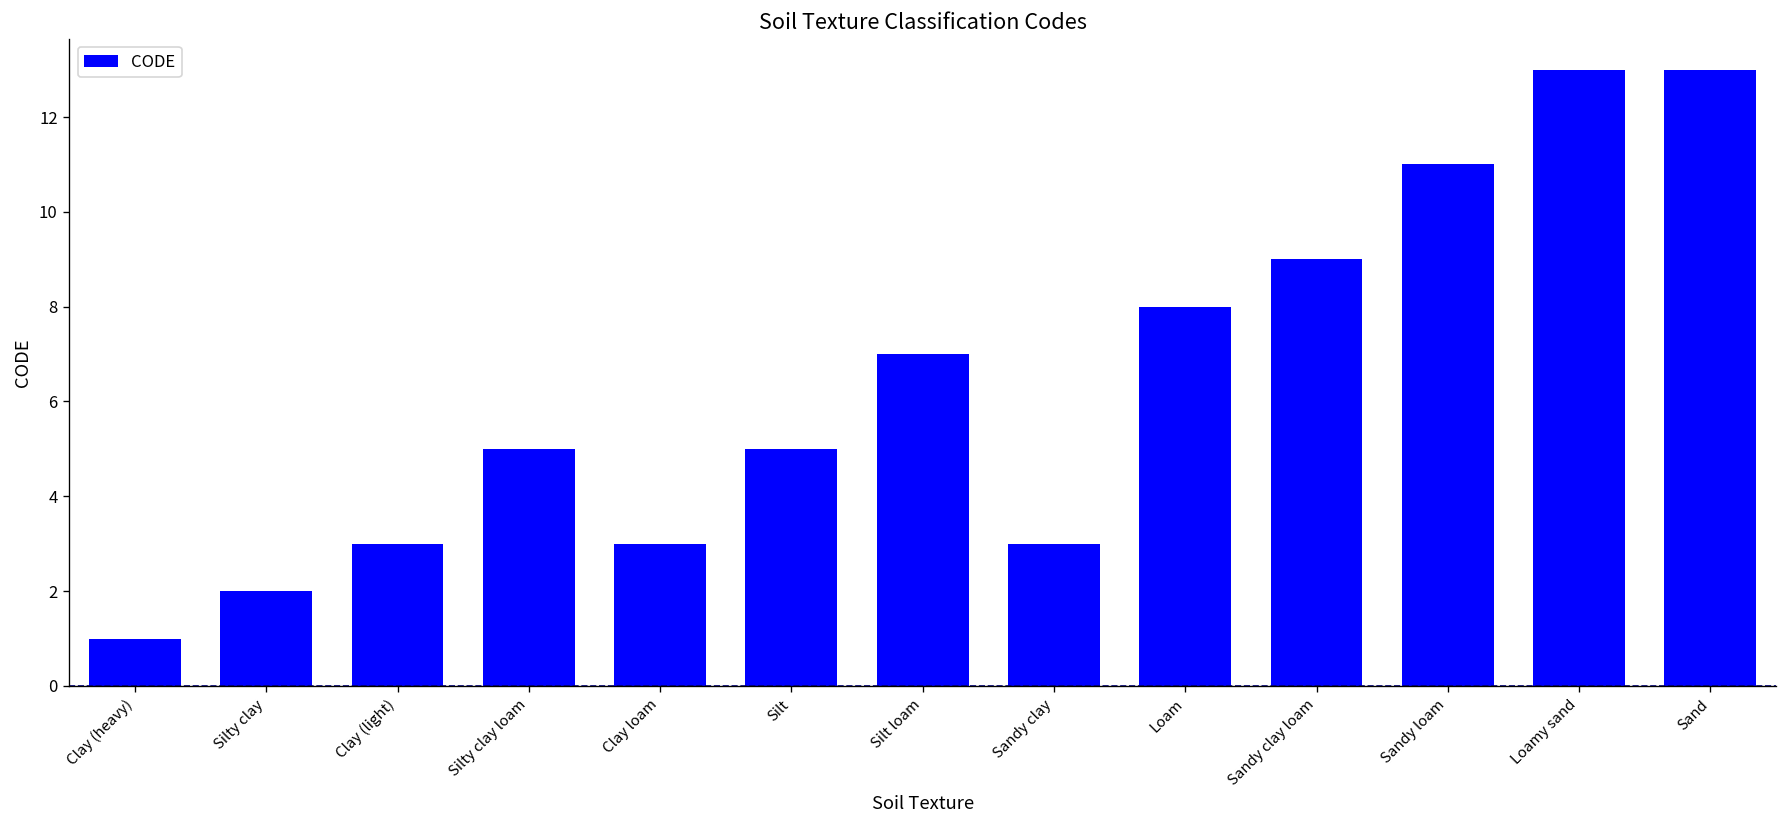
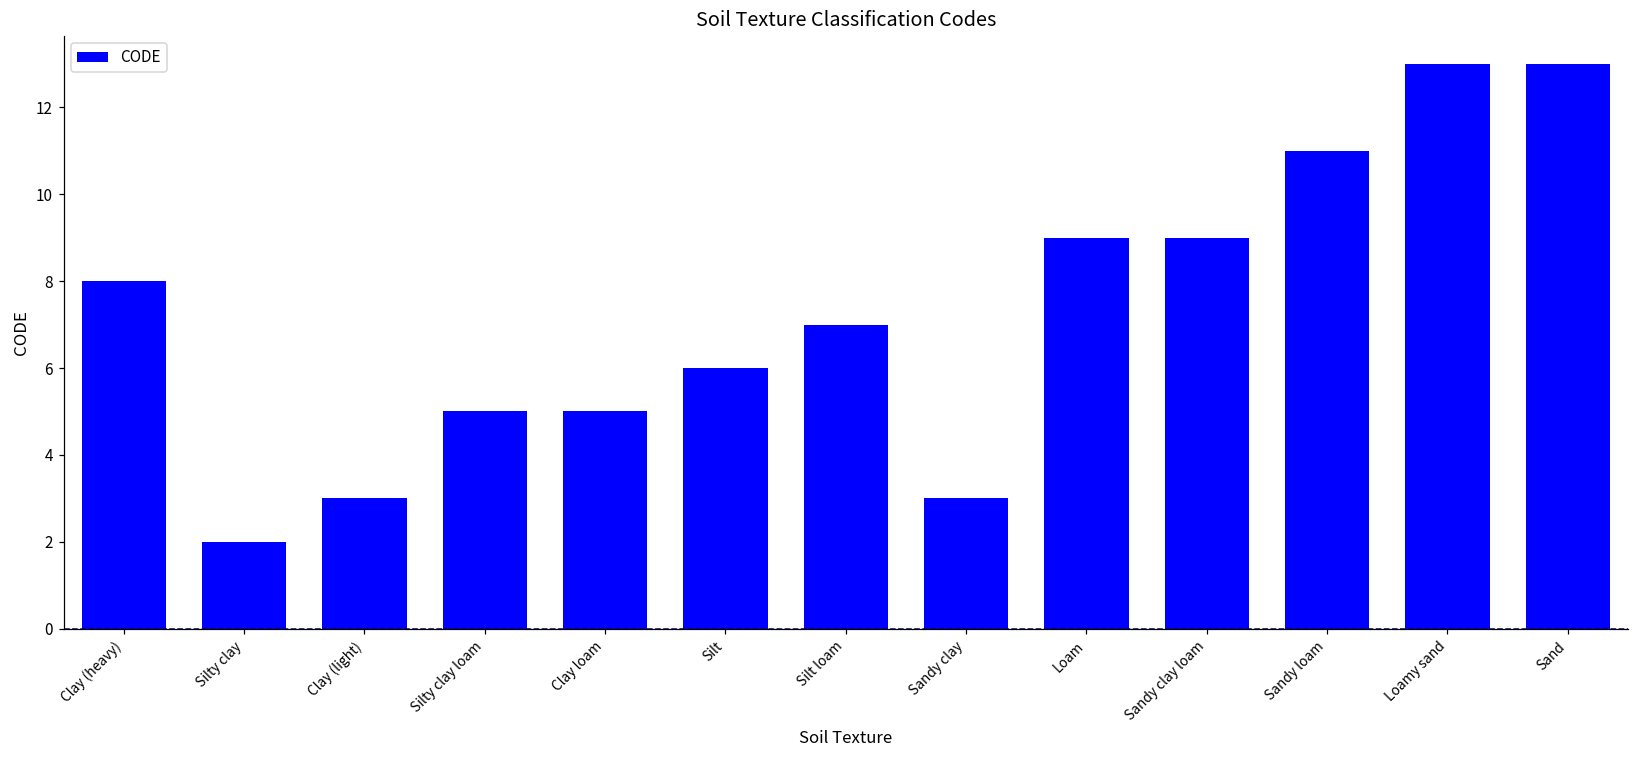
Clay (heavy): 1 -> 8
Clay loam: 3 -> 5
Silt: 5 -> 6
Loam: 8 -> 9
